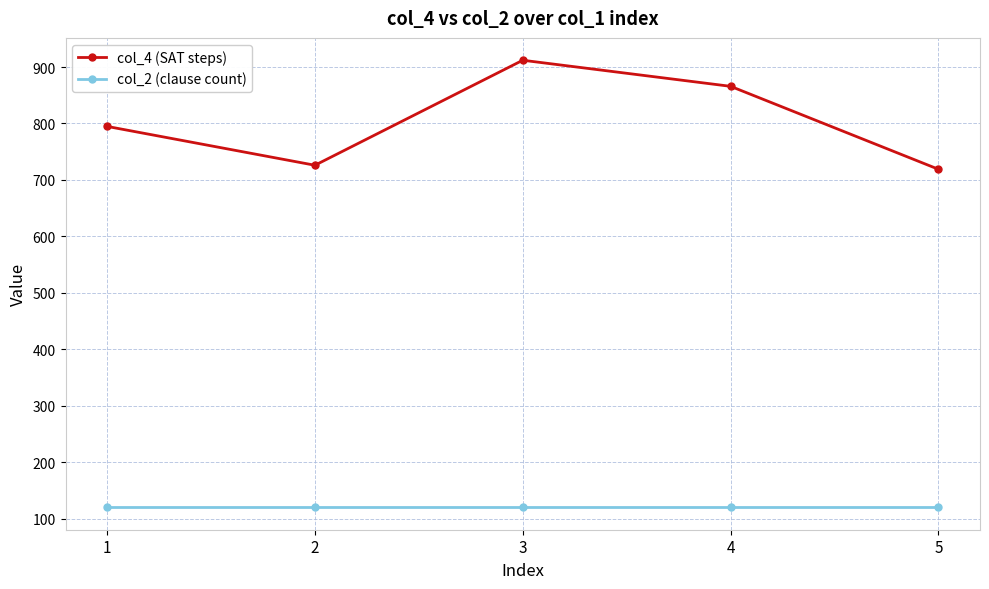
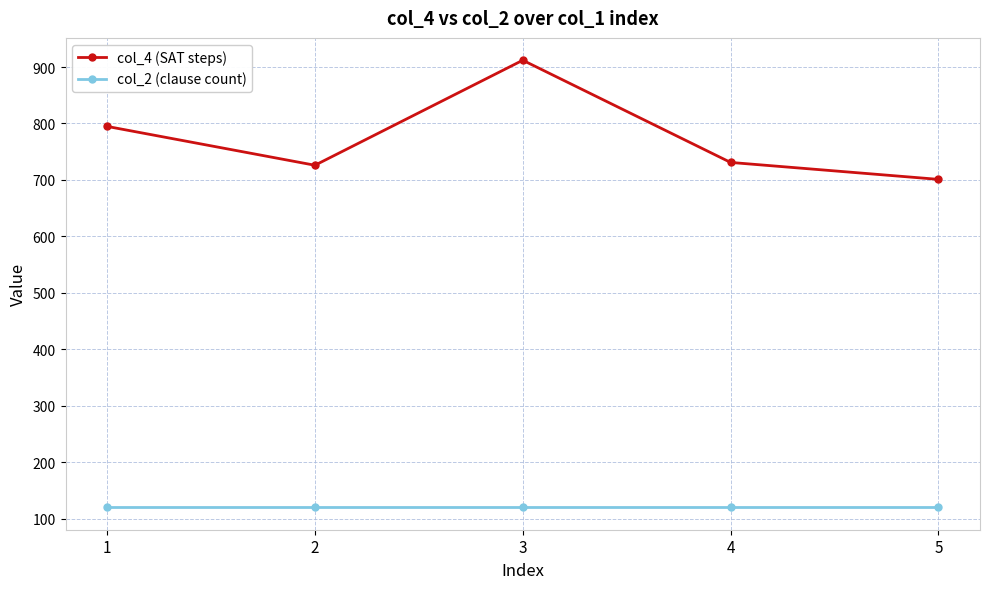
col_4 (SAT steps), 4: 870 -> 730
col_4 (SAT steps), 5: 720 -> 700
